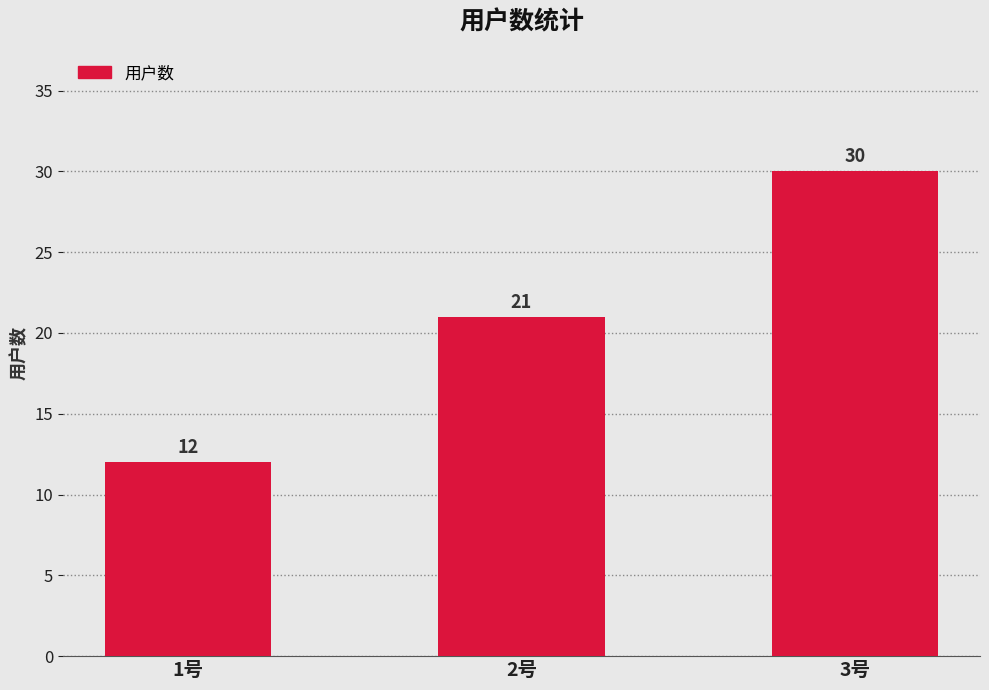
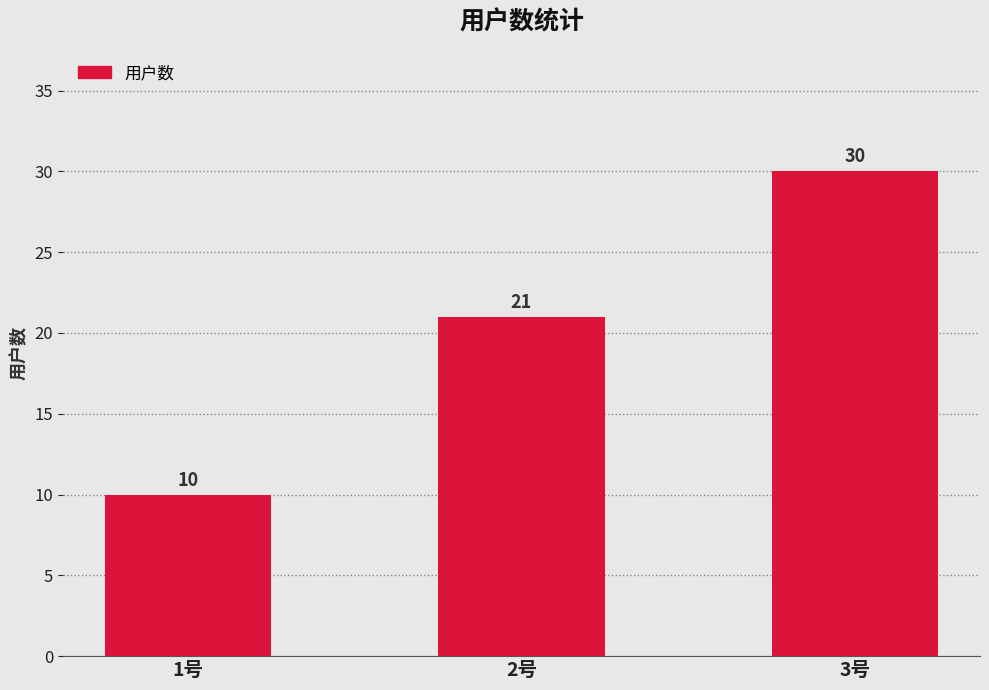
1号: 12 -> 10
